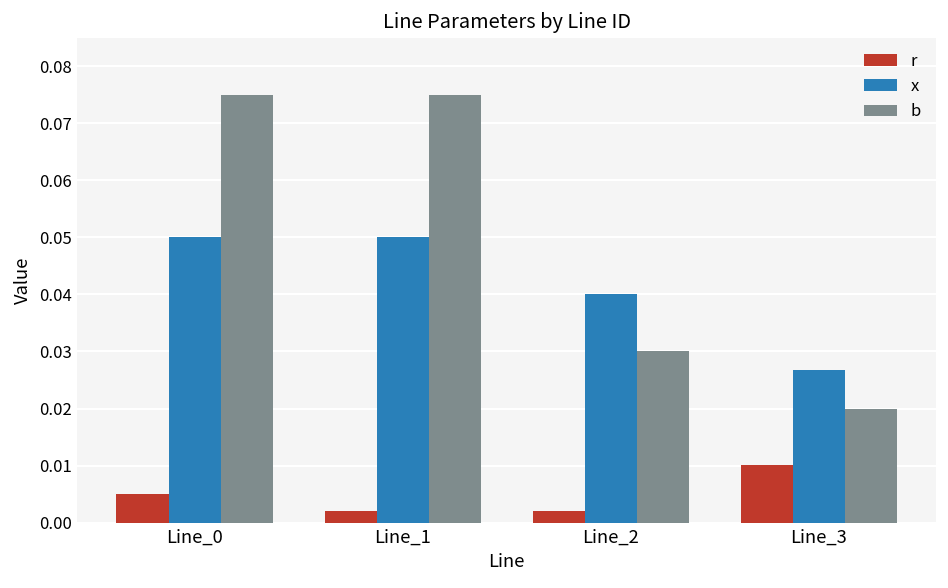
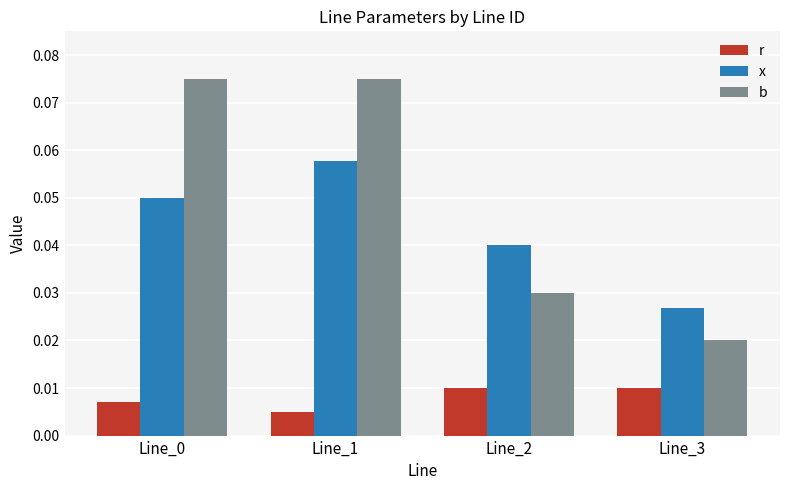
r, Line_0: 0.005 -> 0.007
r, Line_1: 0.002 -> 0.005
x, Line_1: 0.050 -> 0.058
r, Line_2: 0.002 -> 0.010
